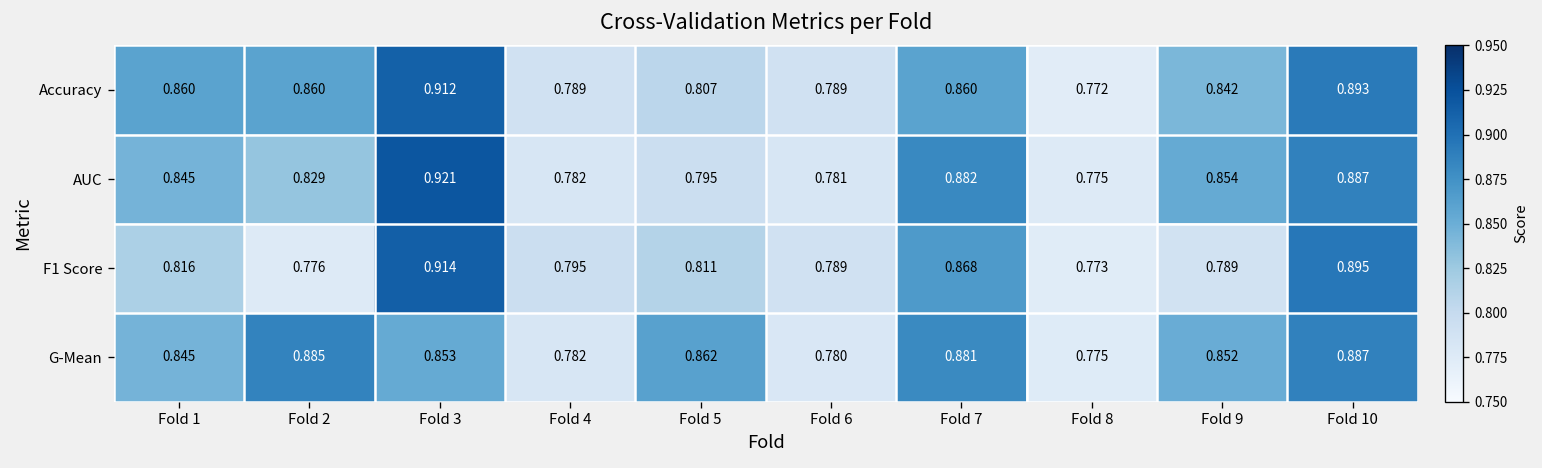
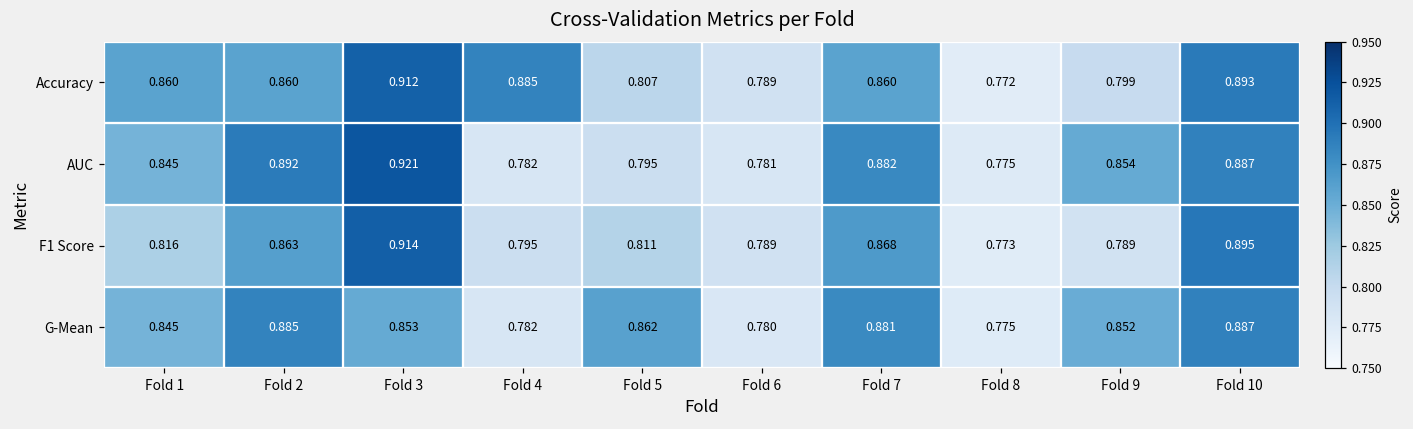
Accuracy, Fold 4: 0.789 -> 0.885
Accuracy, Fold 9: 0.842 -> 0.799
AUC, Fold 2: 0.829 -> 0.892
F1 Score, Fold 2: 0.776 -> 0.863
